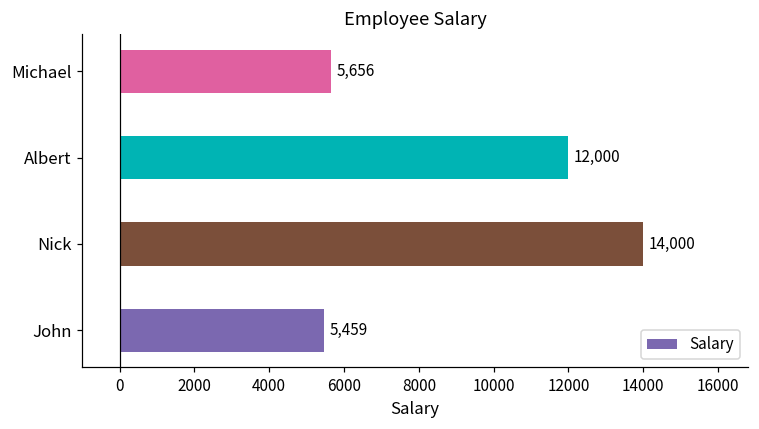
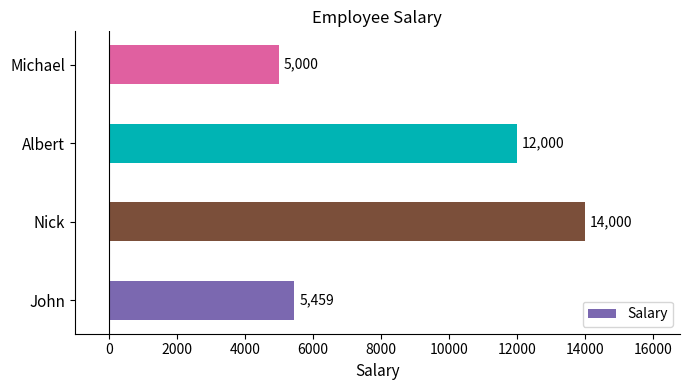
Michael: 5,656 -> 5,000
